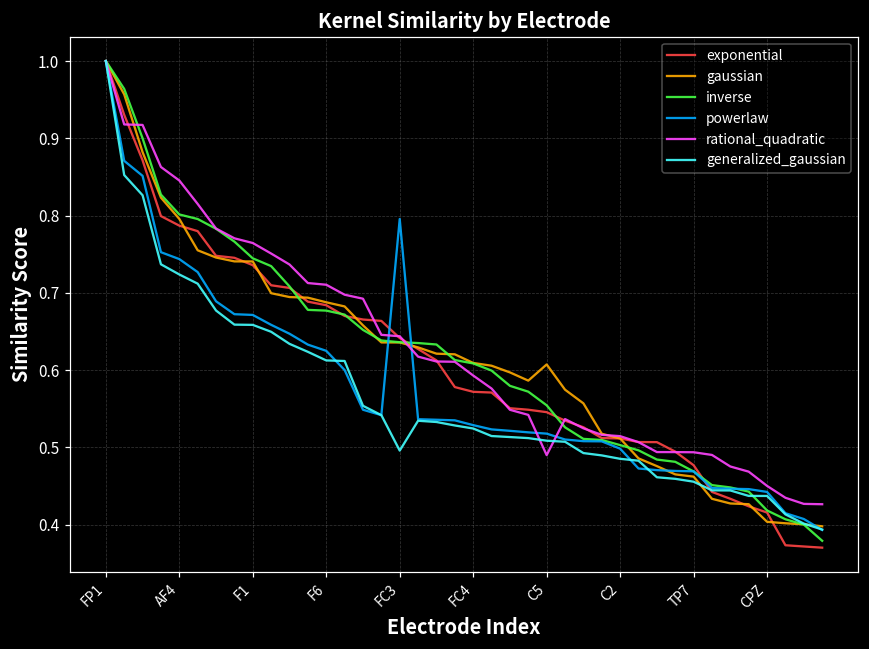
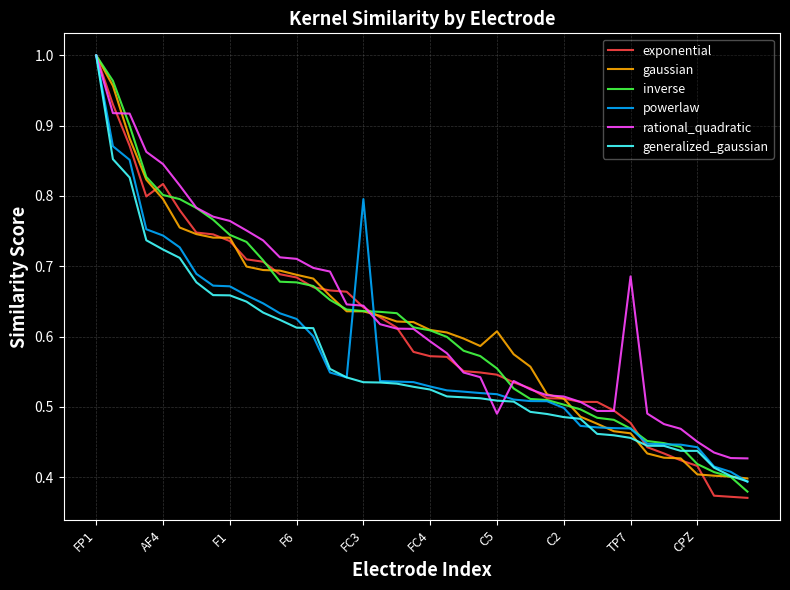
exponential, AF4: 0.79 -> 0.82
generalized_gaussian, FC3: 0.50 -> 0.53
rational_quadratic, TP7: 0.49 -> 0.69
